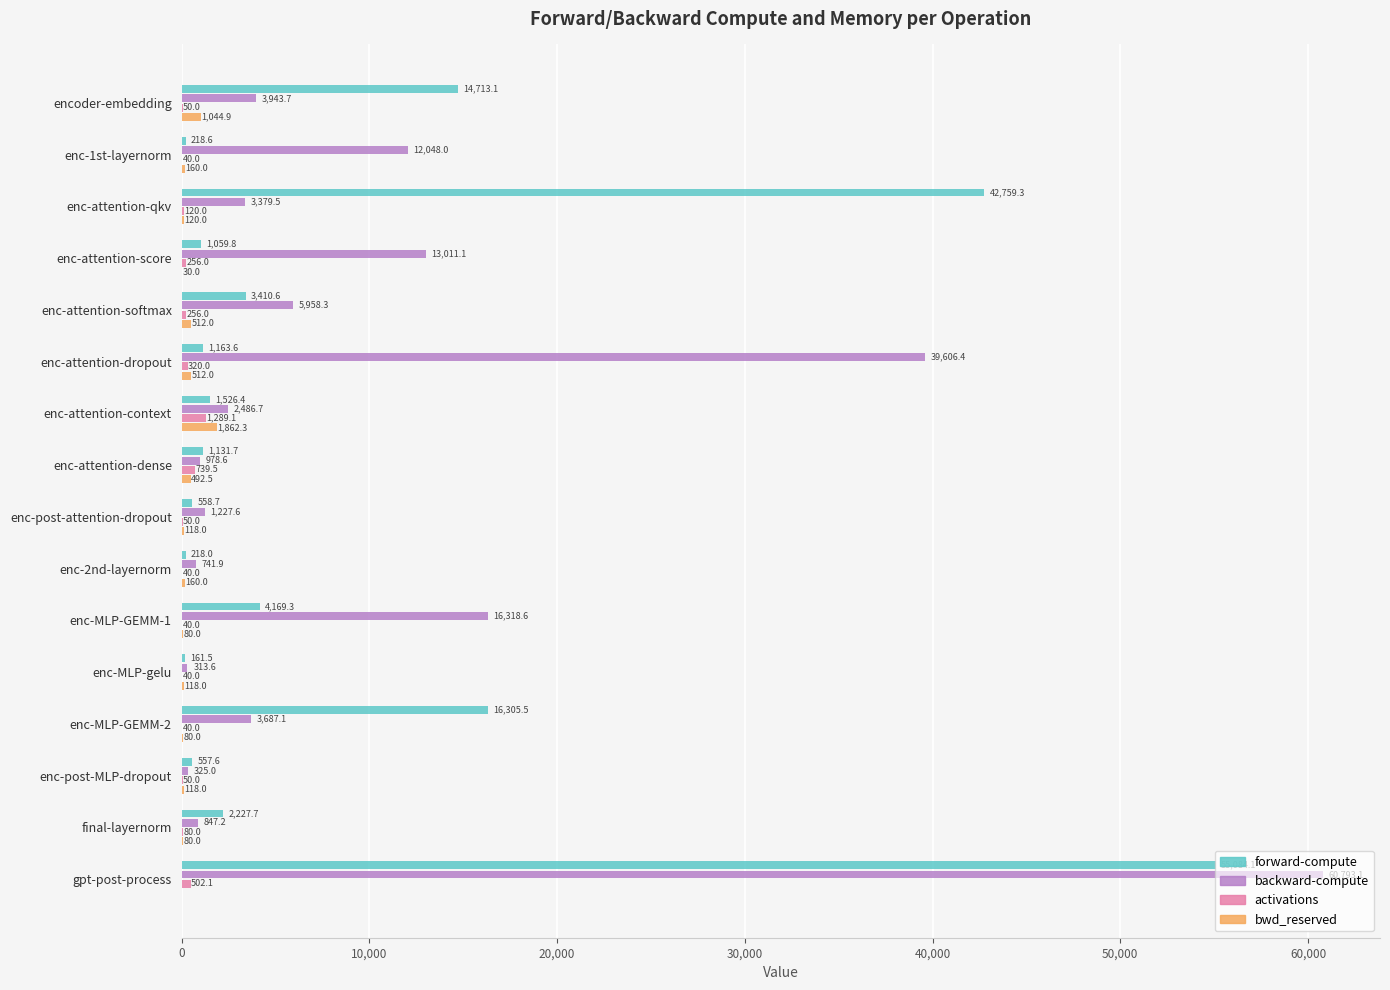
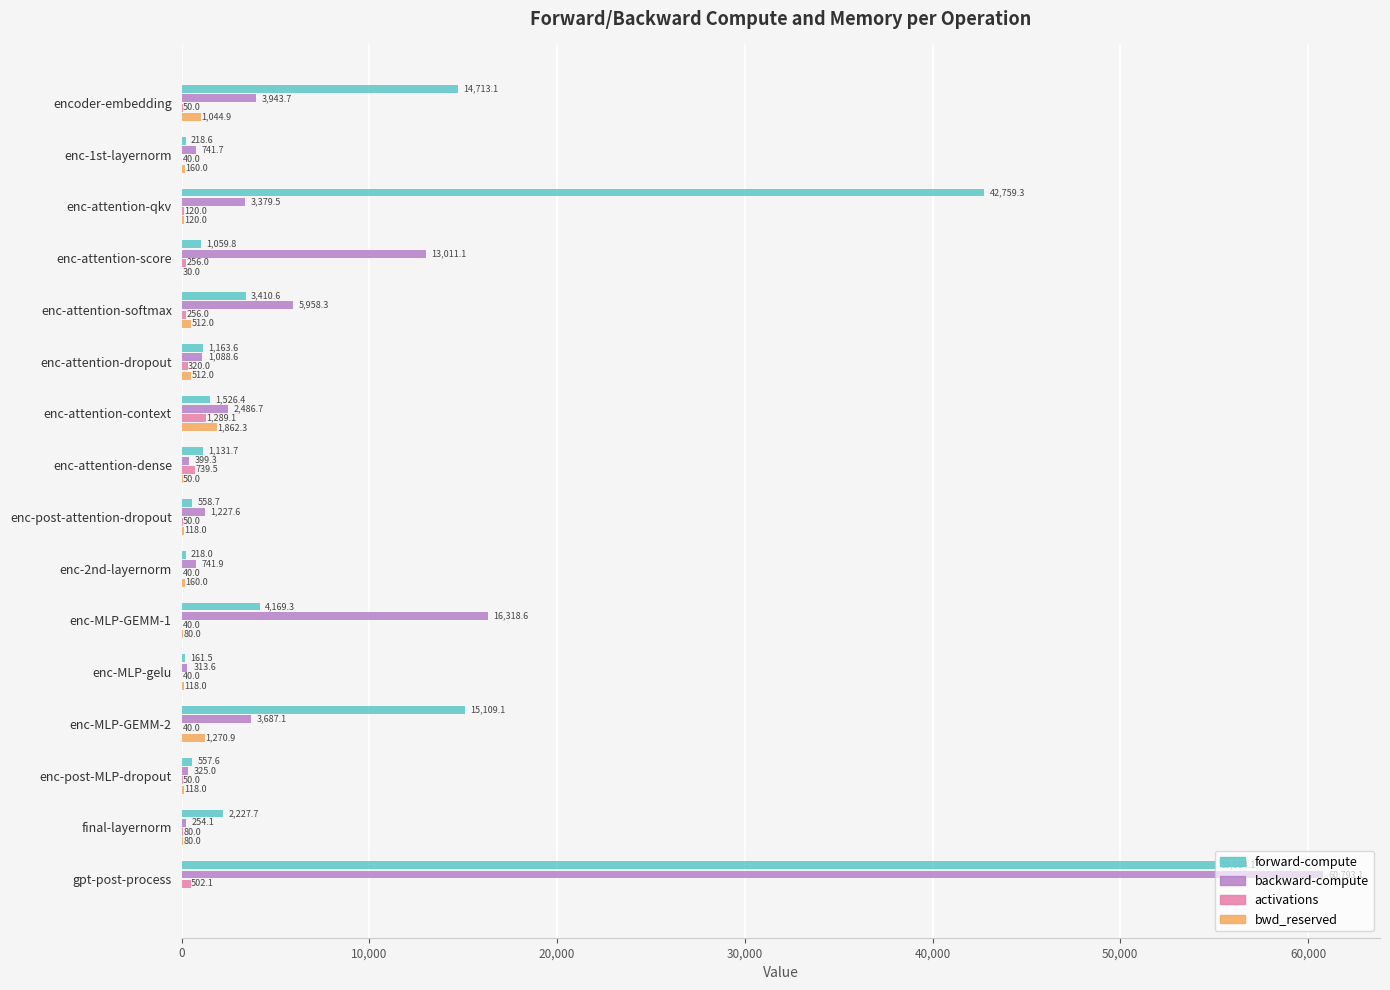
backward-compute, enc-1st-layernorm: 12,048.0 -> 741.7
backward-compute, enc-attention-dropout: 39,606.4 -> 1,088.6
backward-compute, enc-attention-dense: 978.6 -> 399.3
bwd_reserved, enc-attention-dense: 492.5 -> 50.0
forward-compute, enc-MLP-GEMM-2: 16,305.5 -> 15,109.1
bwd_reserved, enc-MLP-GEMM-2: 80.0 -> 1,270.9
backward-compute, final-layernorm: 847.2 -> 254.1
